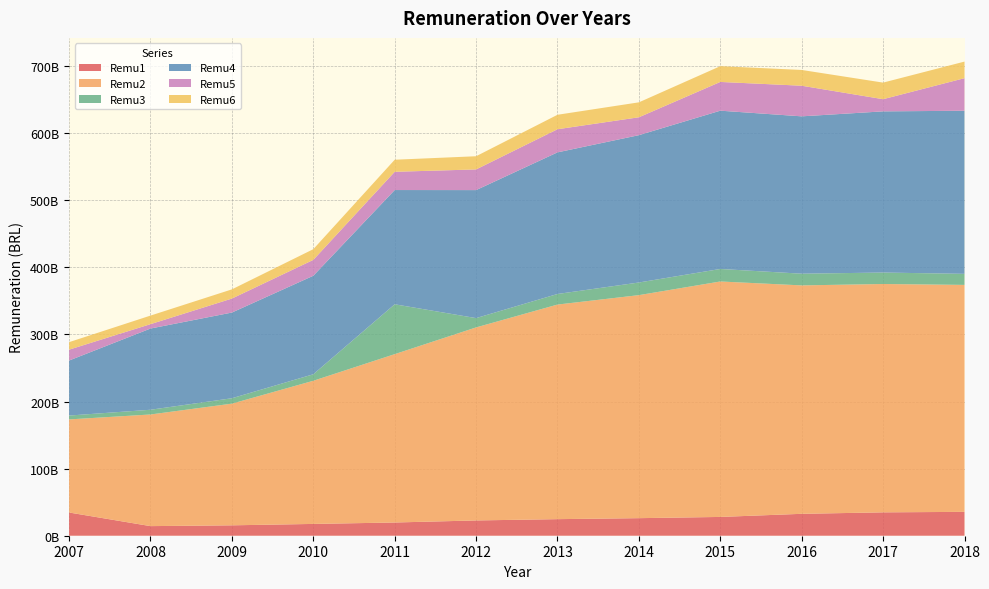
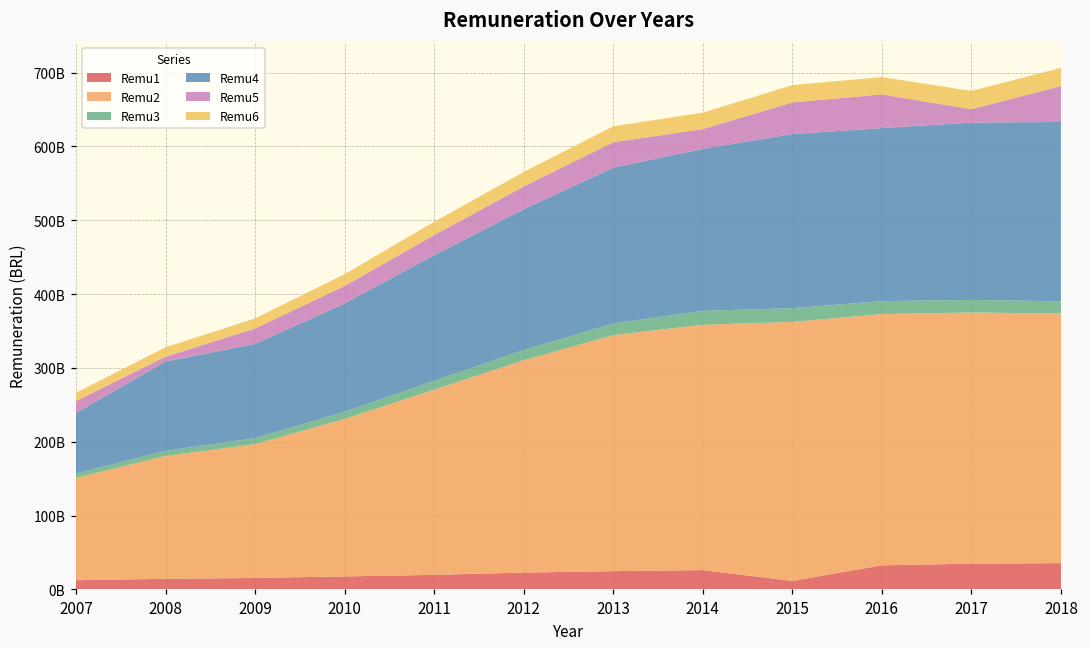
Remu1, 2007: 30000000000 -> 10000000000
Remu3, 2011: 70000000000 -> 10000000000
Remu1, 2015: 30000000000 -> 10000000000
